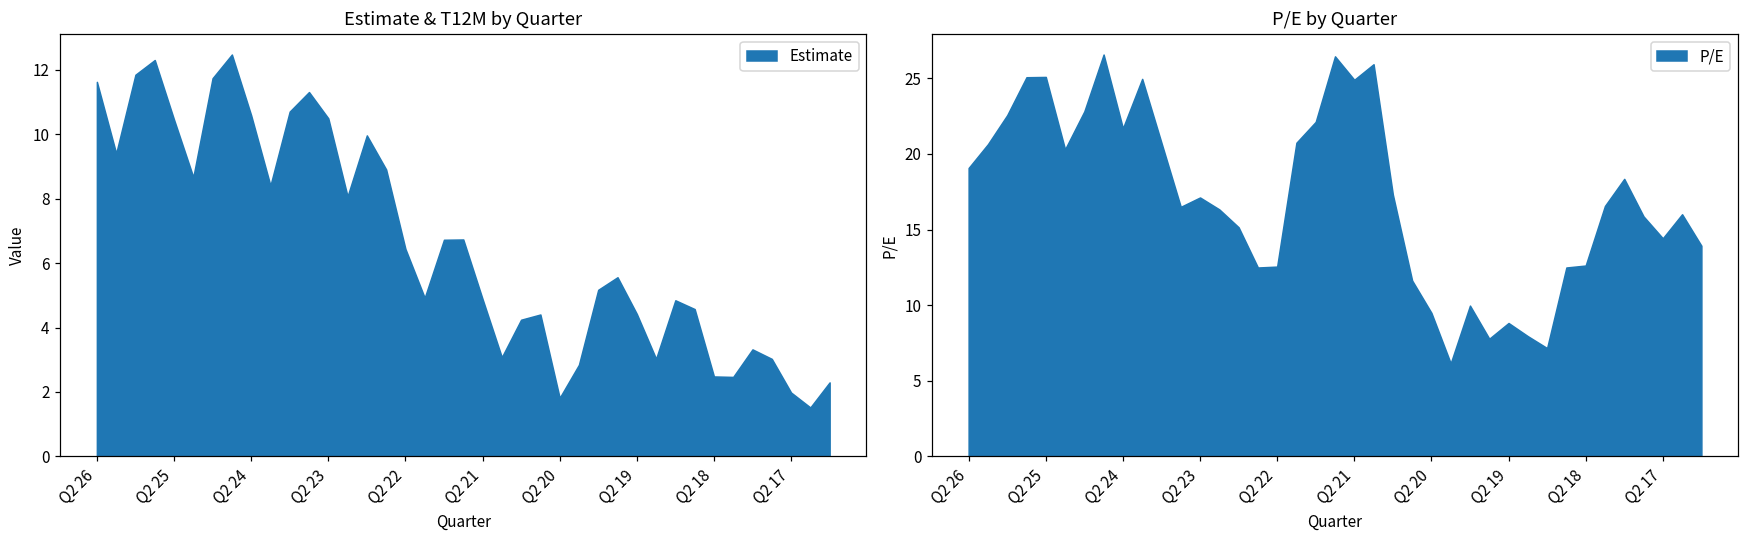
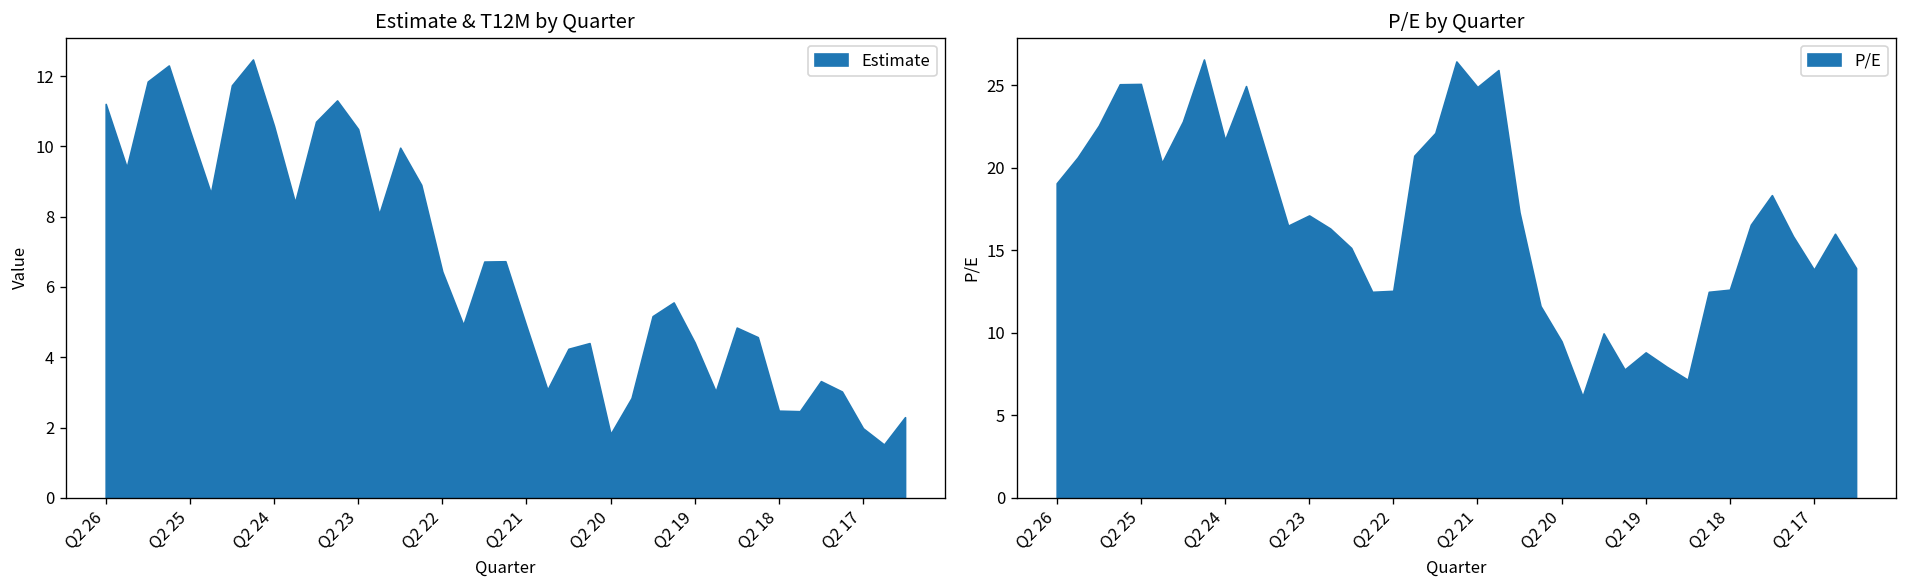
Estimate & T12M by Quarter, Q2 26: 11.6 -> 11.2
P/E by Quarter, Q2 17: 14.4 -> 13.8
